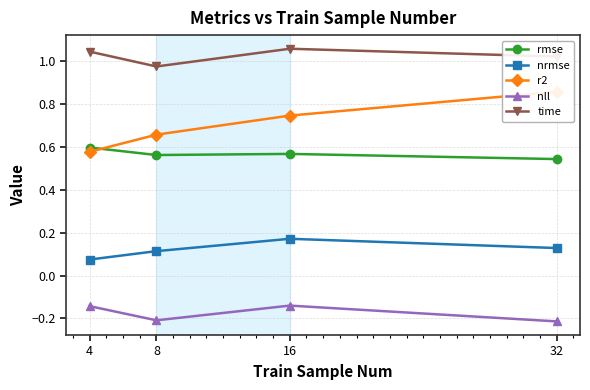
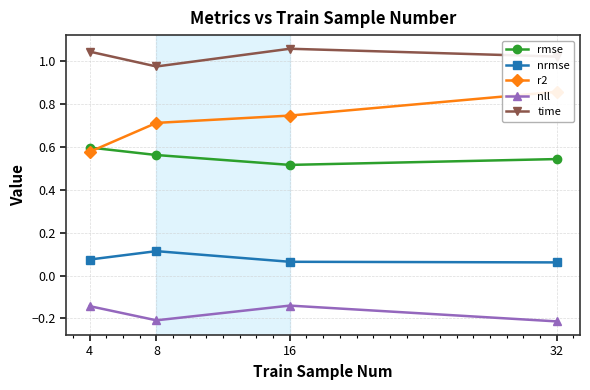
r2, 8: 0.66 -> 0.71
rmse, 16: 0.57 -> 0.52
nrmse, 16: 0.17 -> 0.06
nrmse, 32: 0.13 -> 0.06
